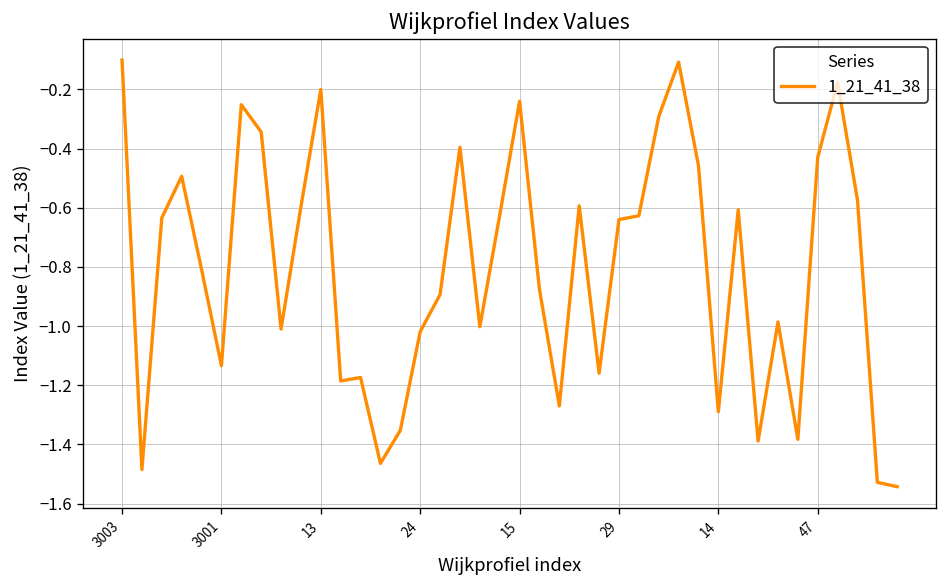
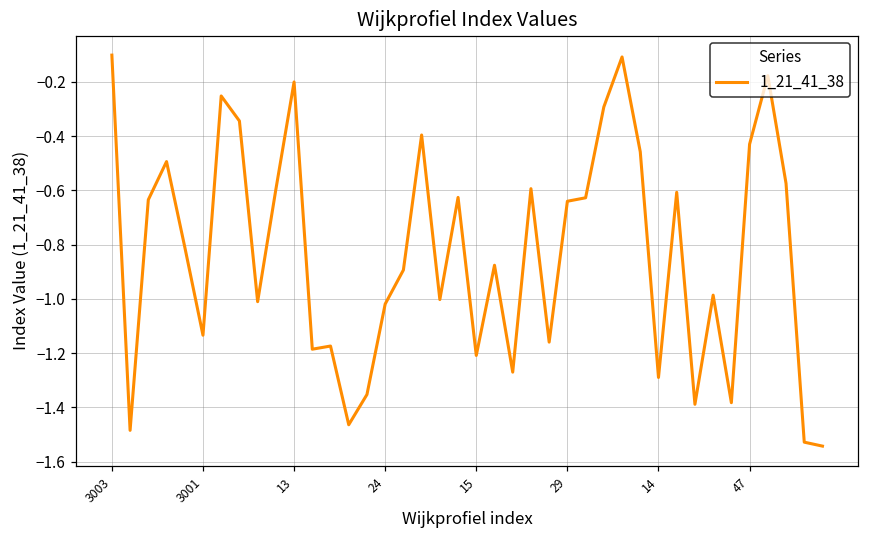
15: -0.24 -> -1.21
